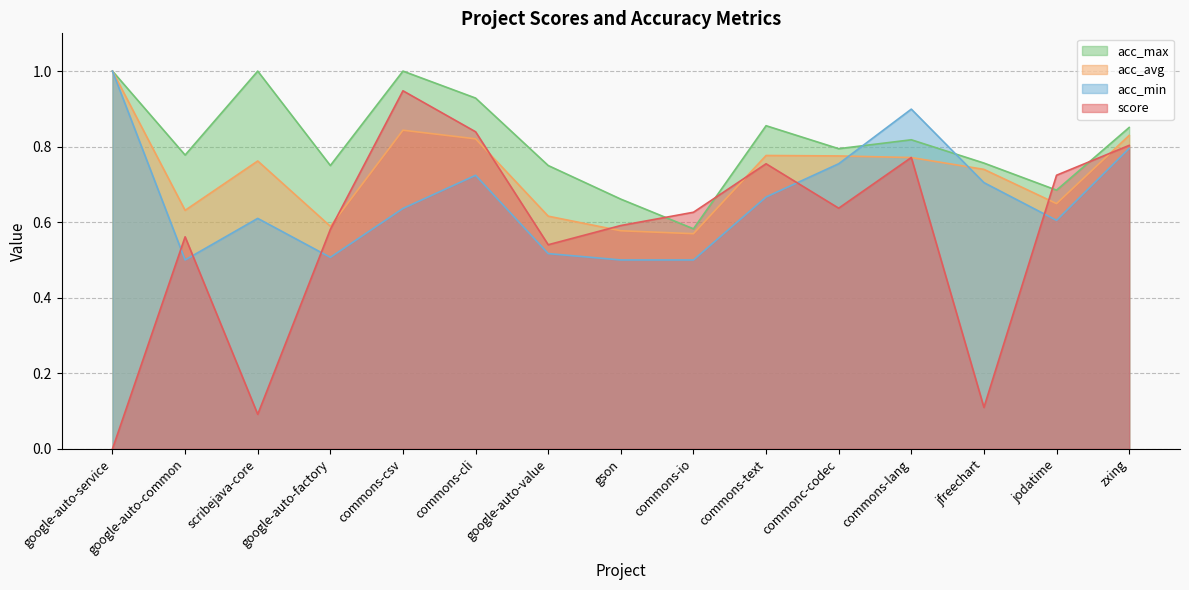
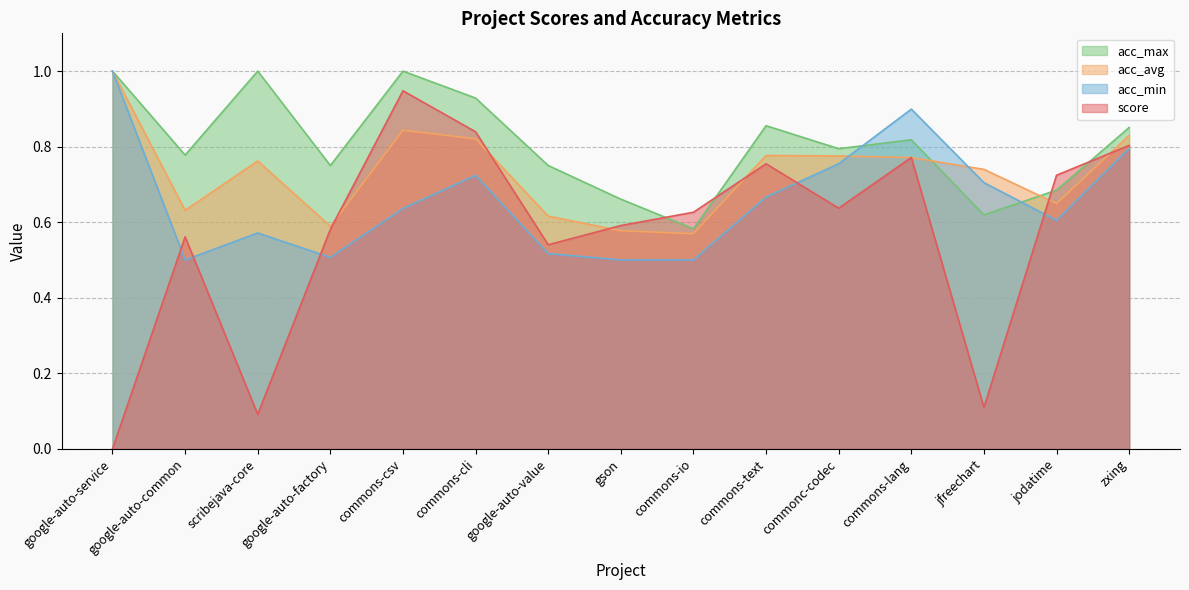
acc_min, scribejava-core: 0.61 -> 0.57
acc_max, jfreechart: 0.76 -> 0.62
